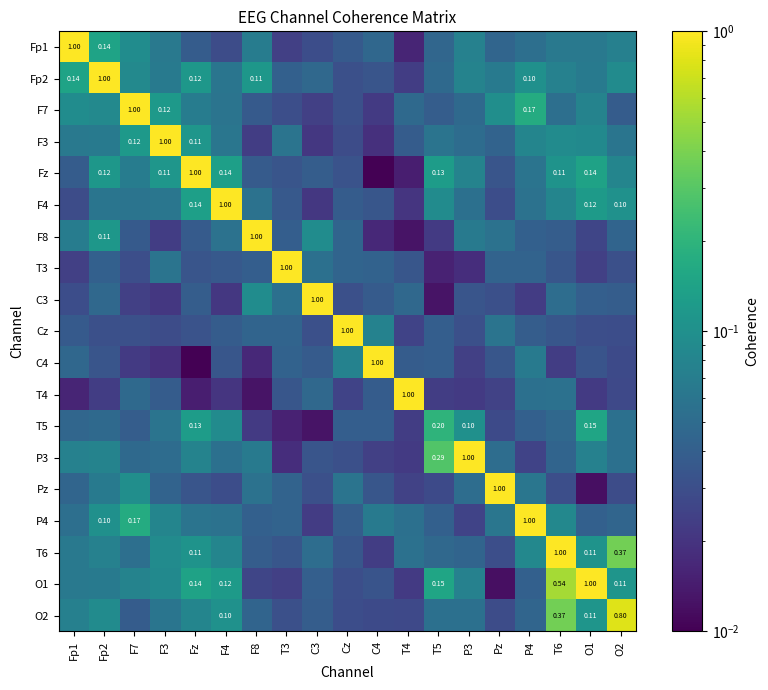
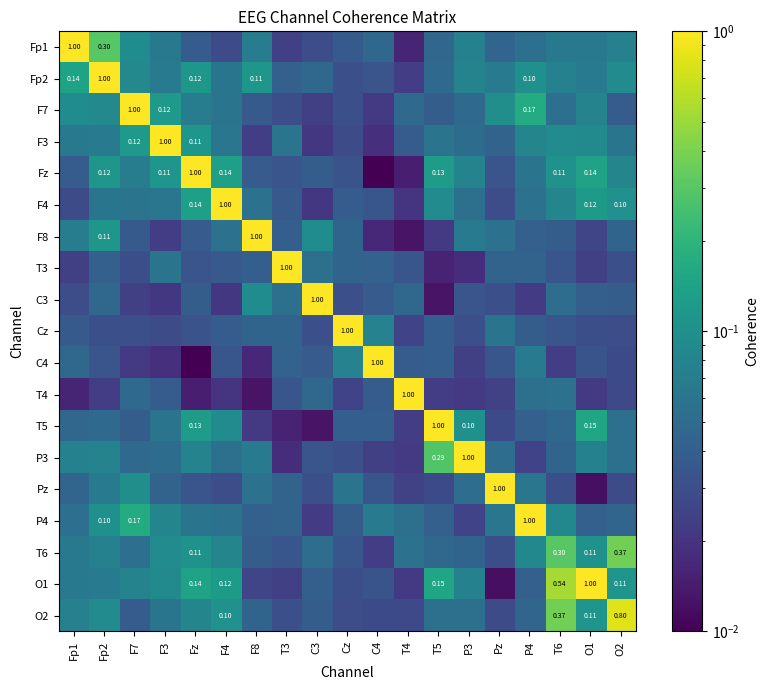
Fp1, Fp2: 0.14 -> 0.30
T5, T5: 0.20 -> 1.00
T6, T6: 1.00 -> 0.30
